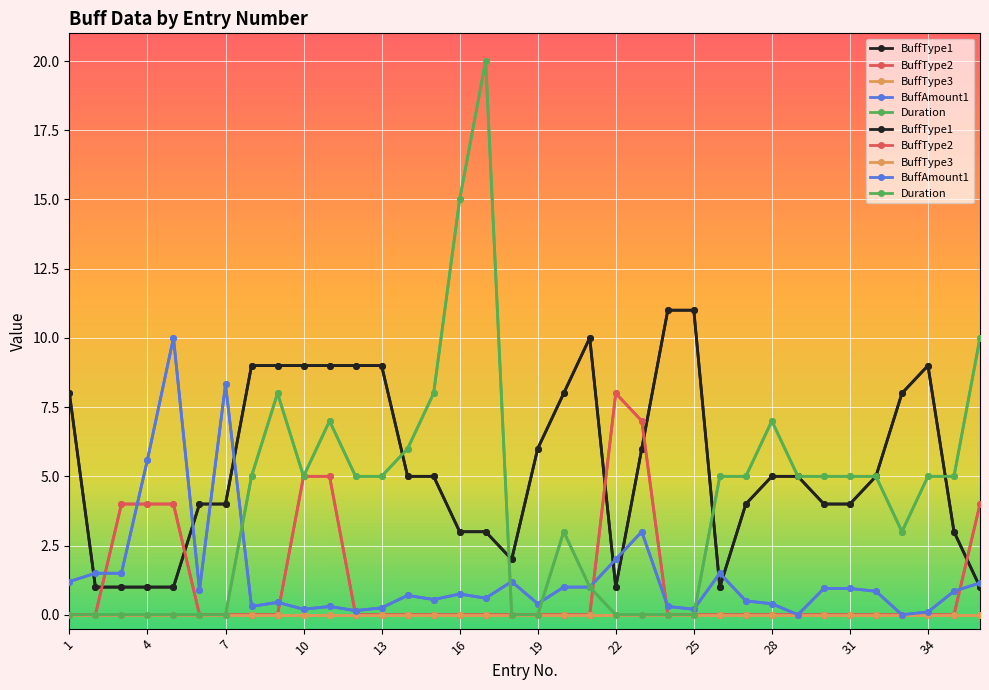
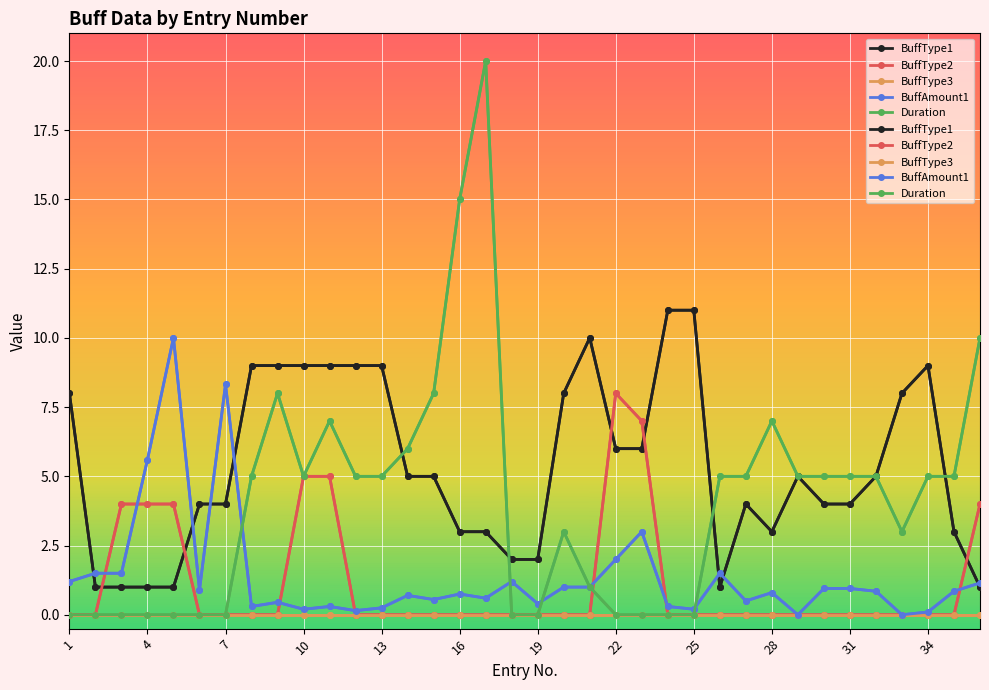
BuffType1, 19: 6 -> 2
BuffType1, 22: 1 -> 6
BuffType1, 28: 5 -> 3
BuffAmount1, 28: 0.4 -> 0.8
